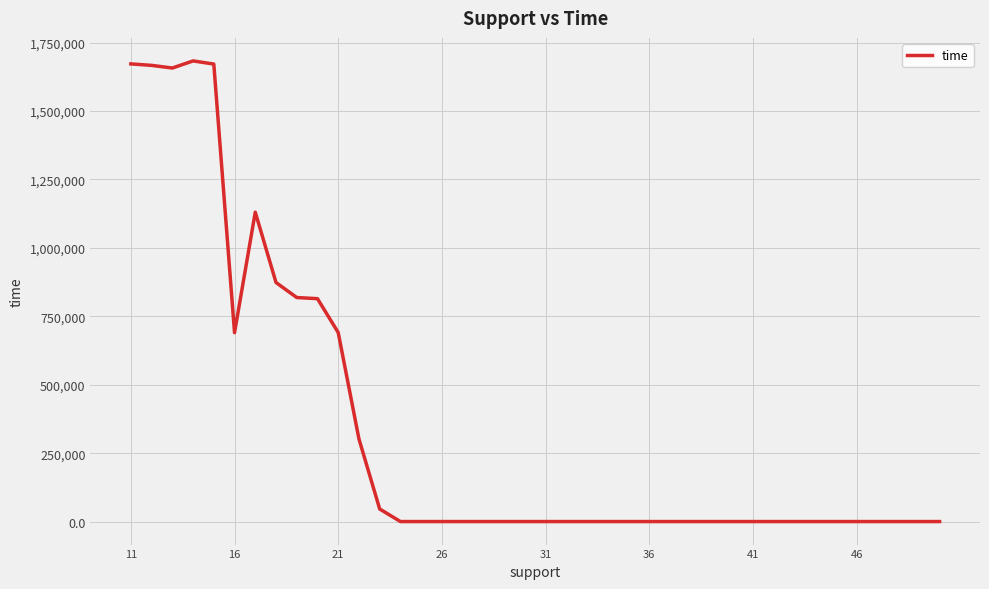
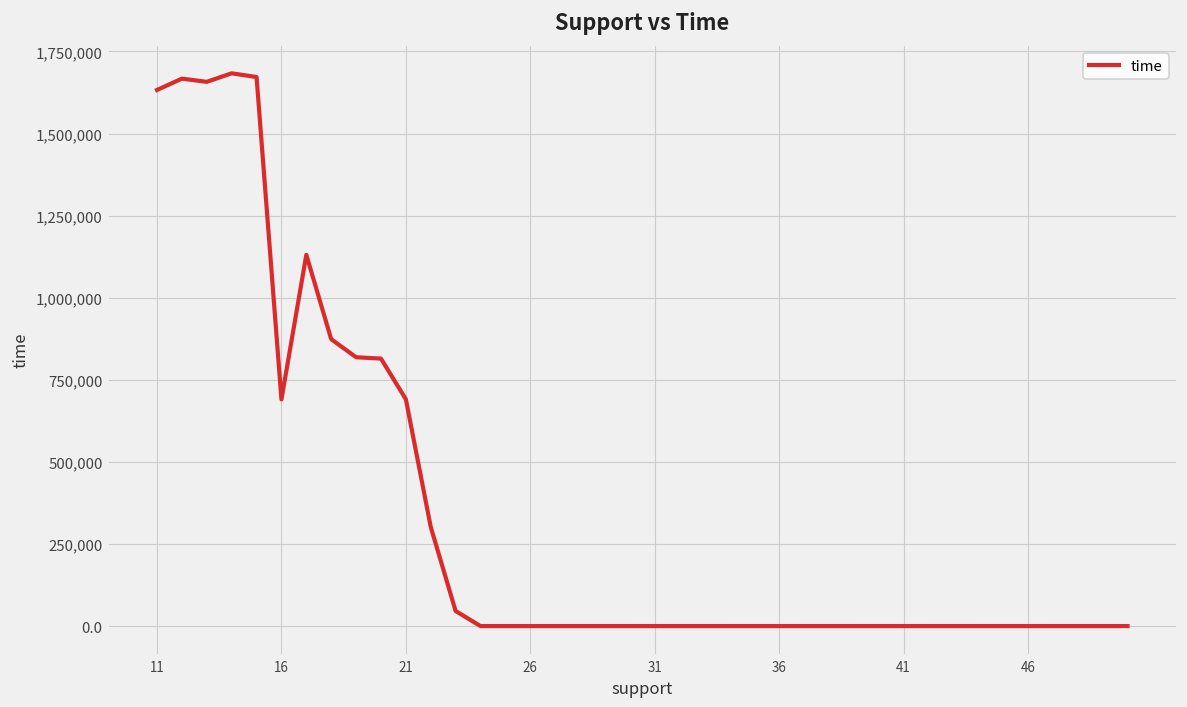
11: 1,670,000 -> 1,630,000
